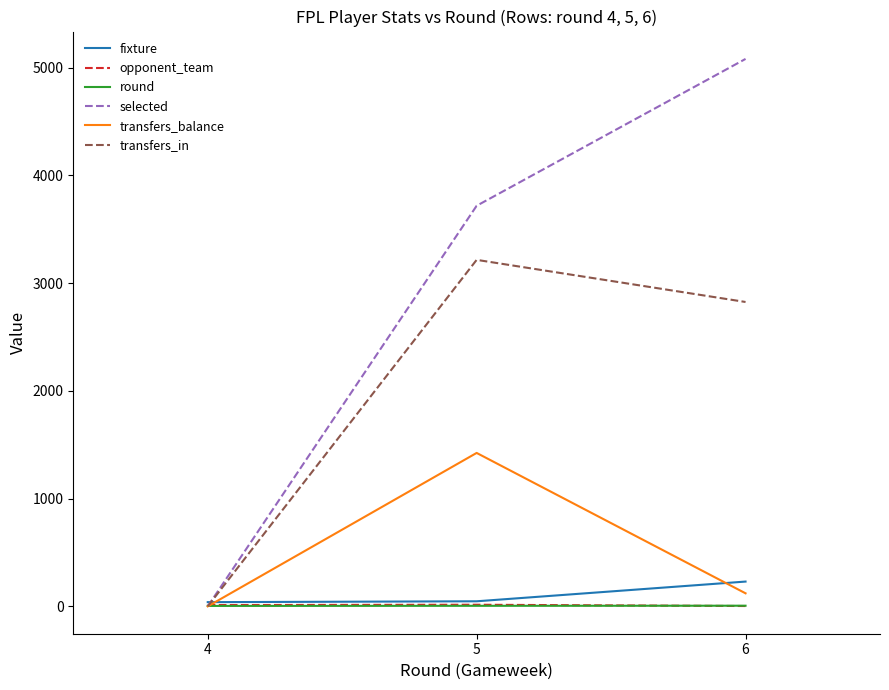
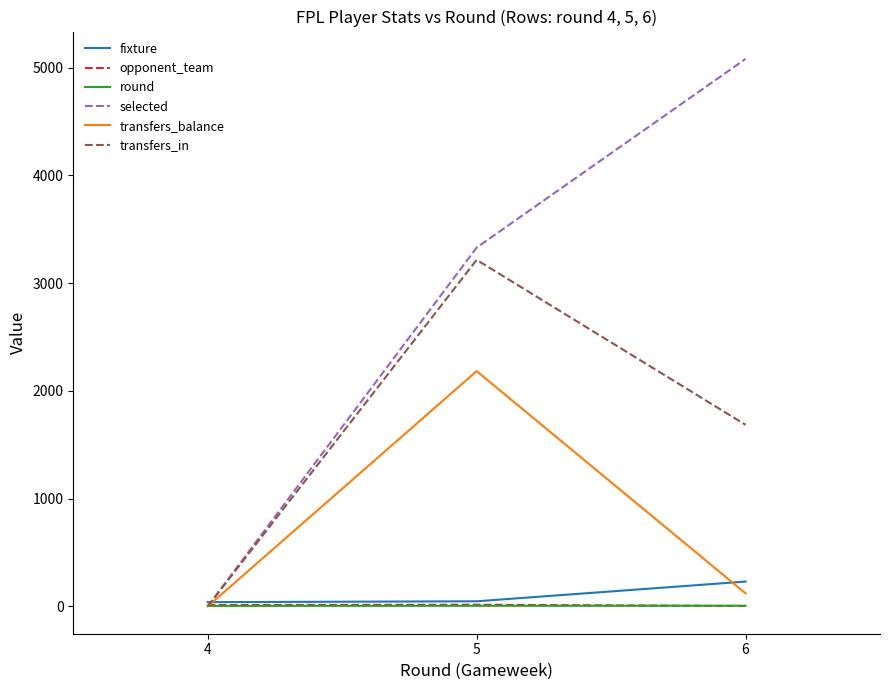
selected, 5: 3720 -> 3330
transfers_balance, 5: 1420 -> 2180
transfers_in, 6: 2830 -> 1690
